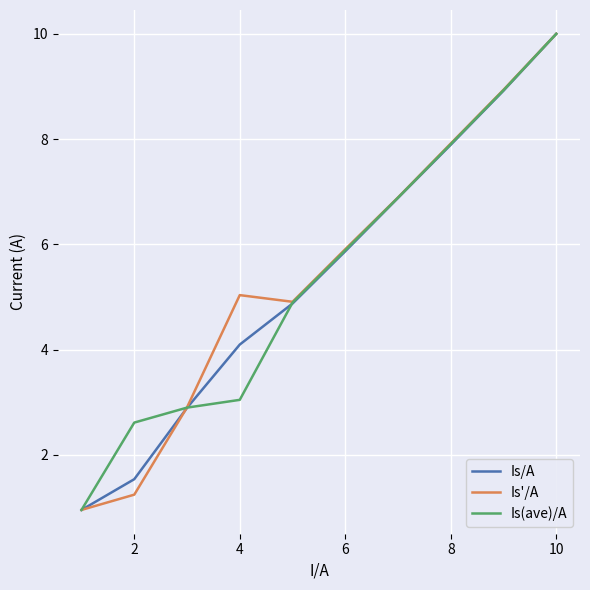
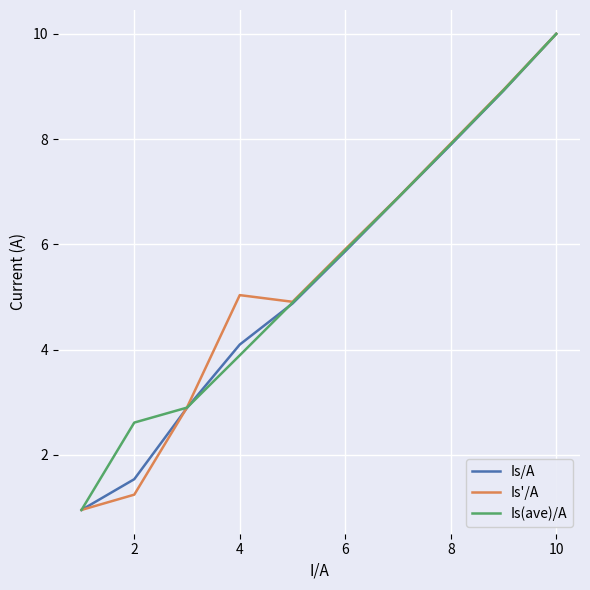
Is(ave)/A, 4: 3.0 -> 3.9
